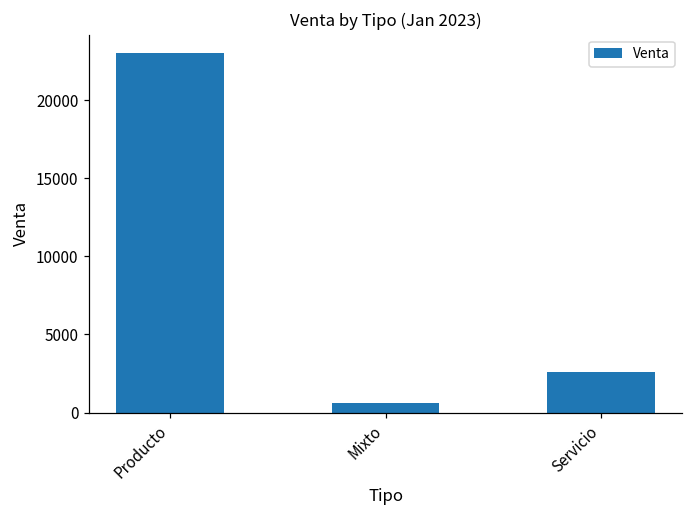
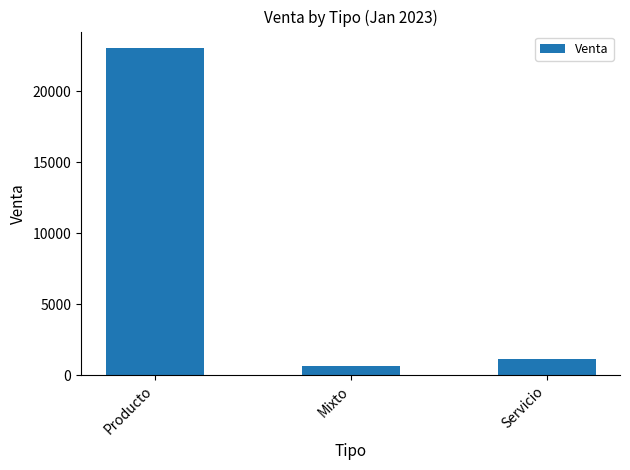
Servicio: 2600 -> 1200
